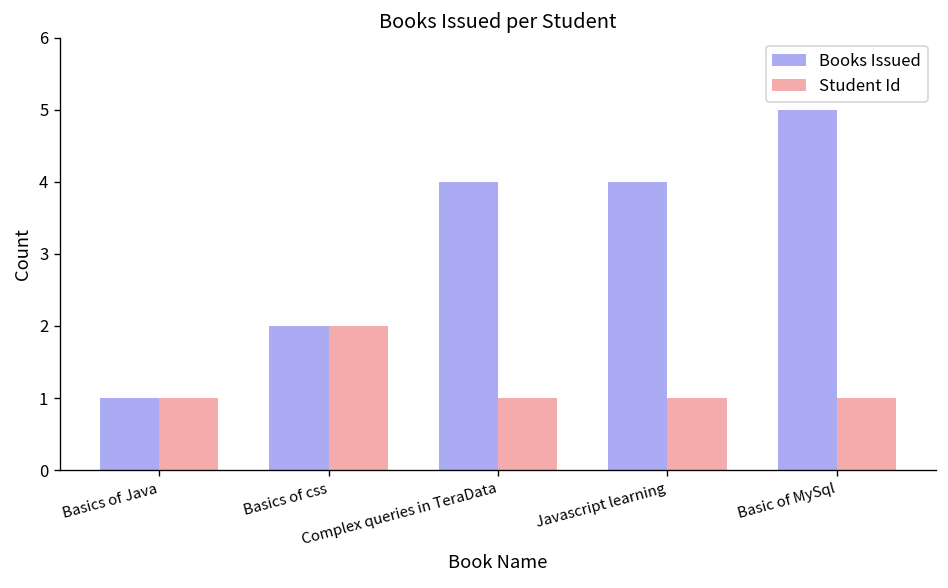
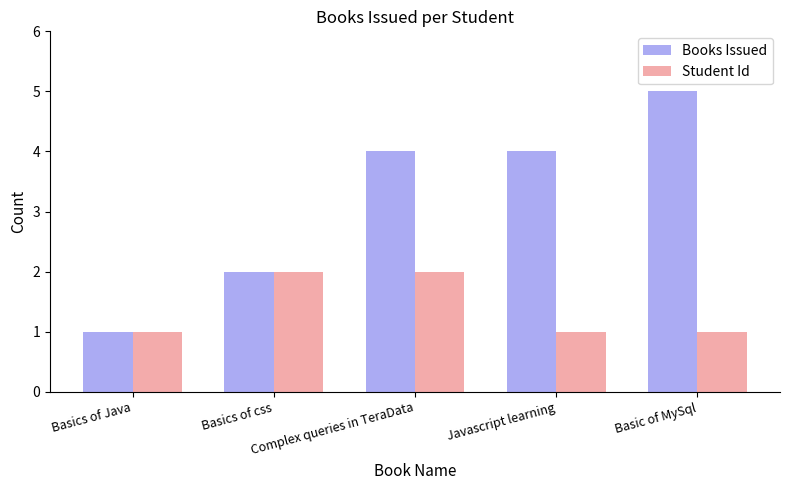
Student Id, Complex queries in TeraData: 1 -> 2
